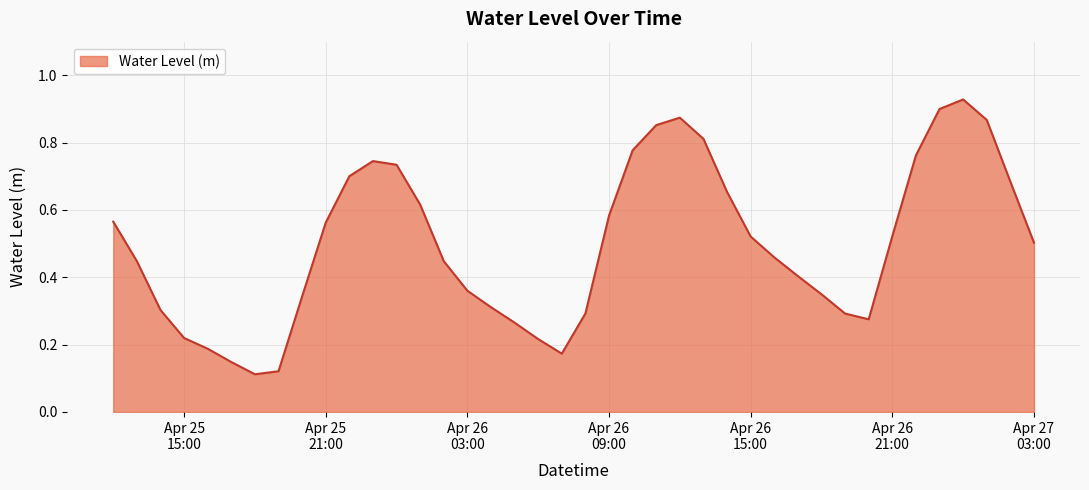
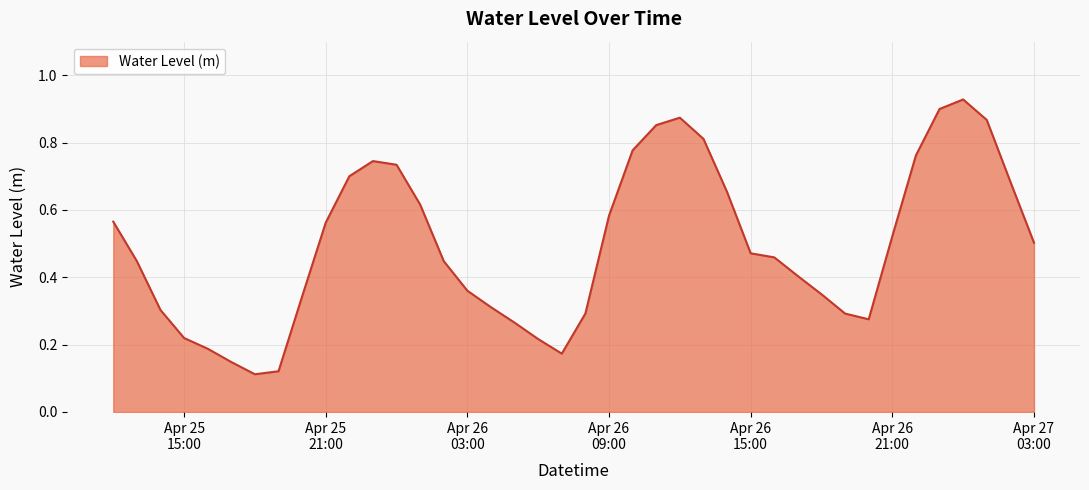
Apr 26 15:00: 0.52 -> 0.47
